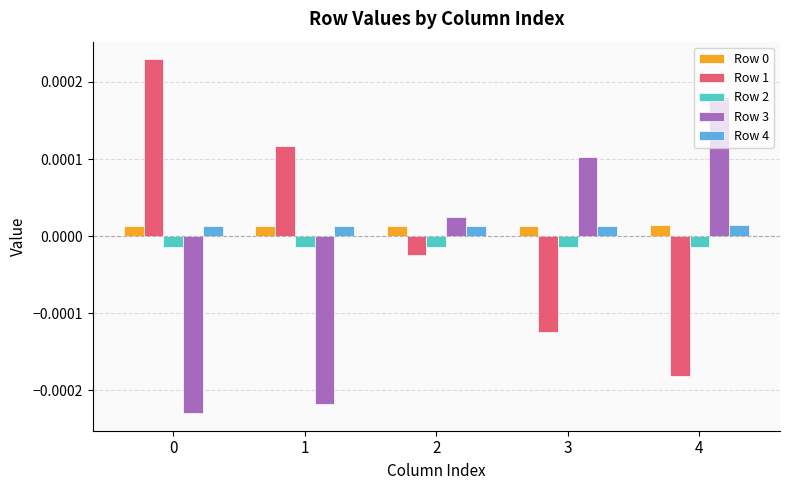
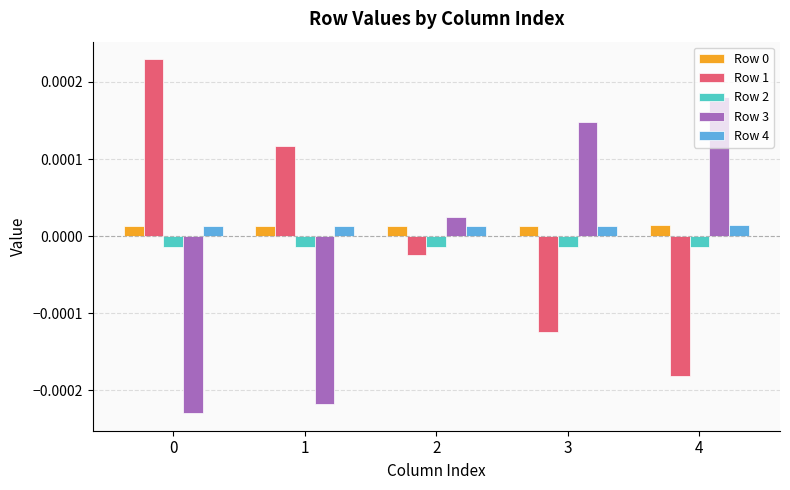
Row 3, 3: 0.00010 -> 0.00015
